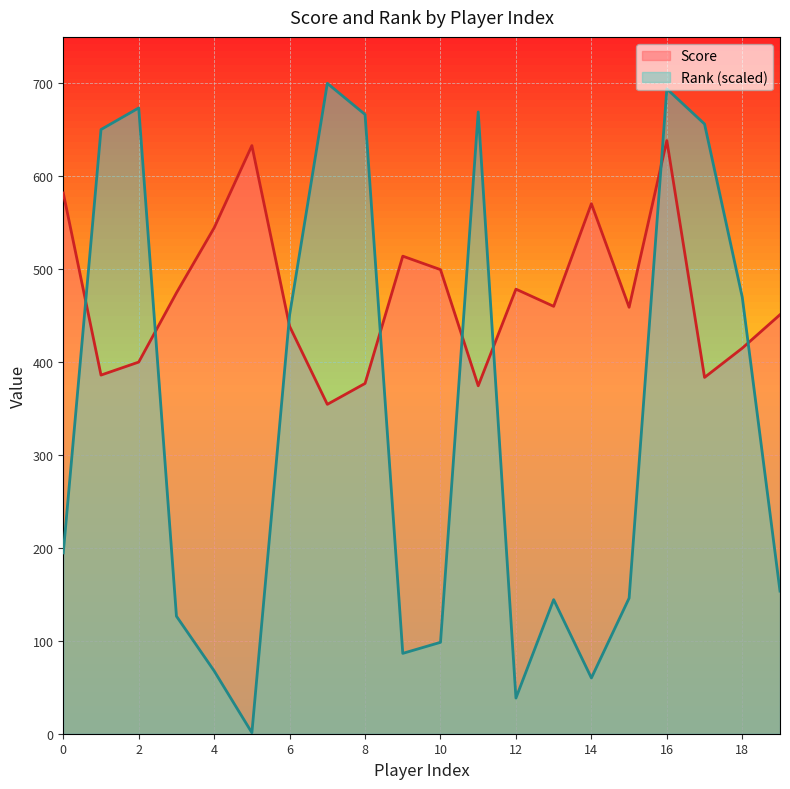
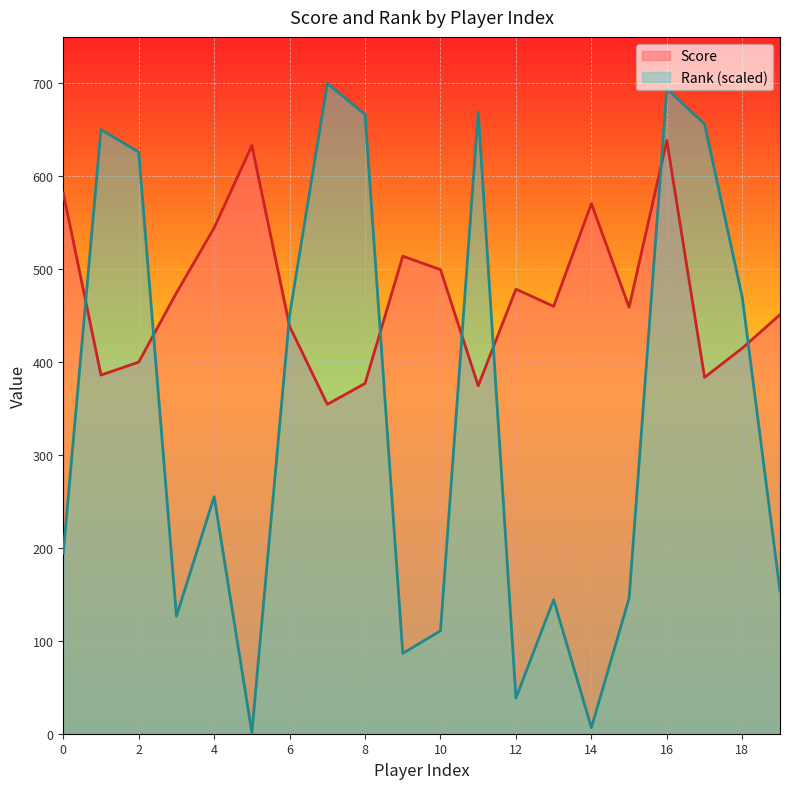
Rank (scaled), 2: 670 -> 630
Rank (scaled), 4: 70 -> 260
Rank (scaled), 10: 100 -> 110
Rank (scaled), 14: 60 -> 10
